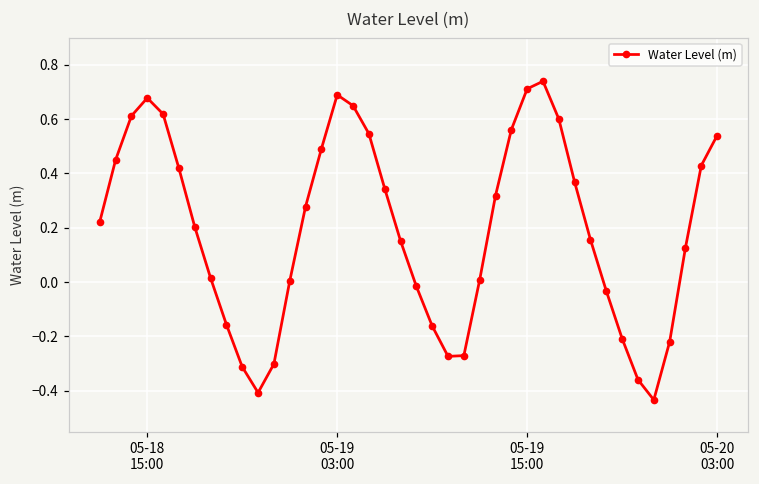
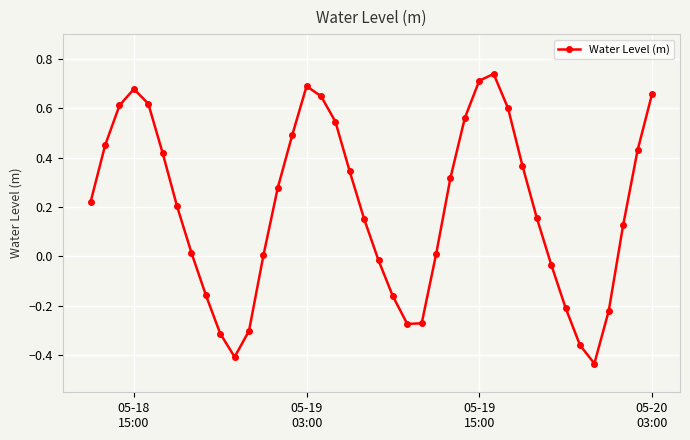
05-20 03:00: 0.54 -> 0.66
